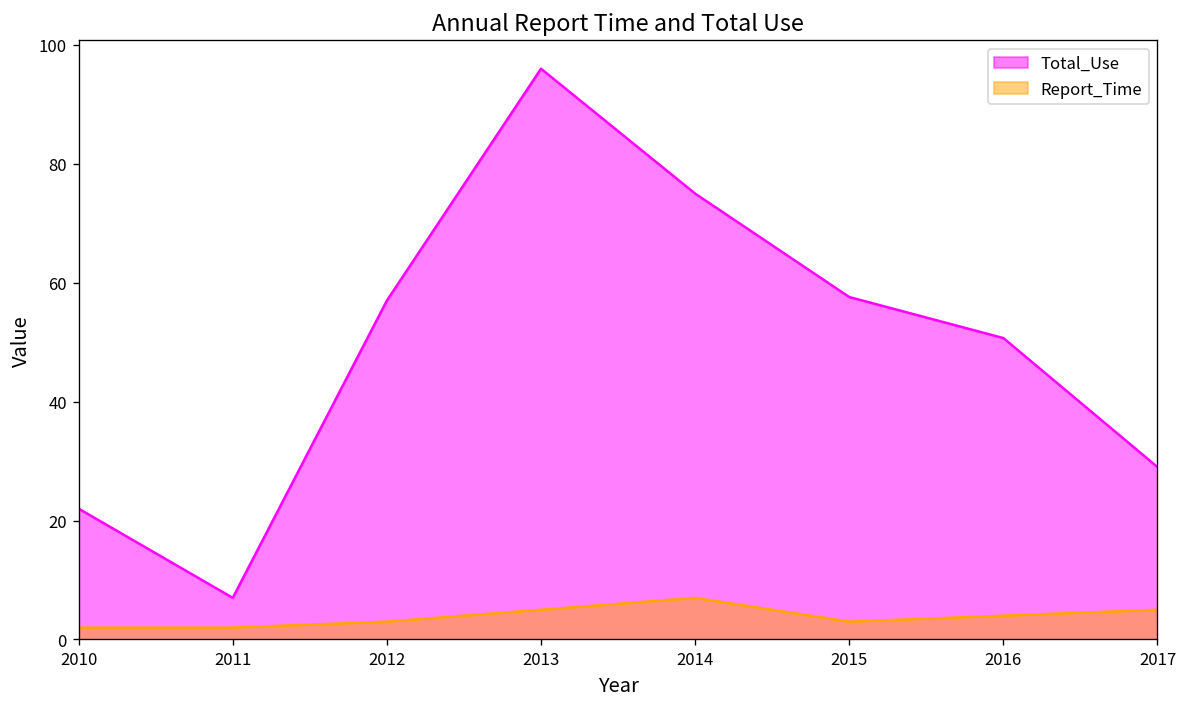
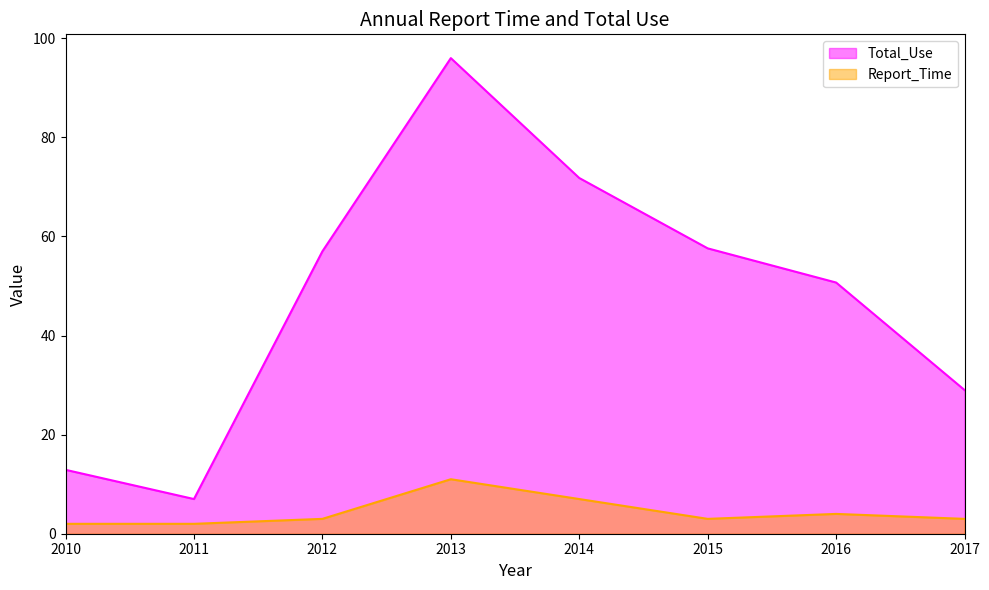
Total_Use, 2010: 22 -> 13
Report_Time, 2013: 5 -> 11
Total_Use, 2014: 75 -> 72
Report_Time, 2017: 5 -> 3
